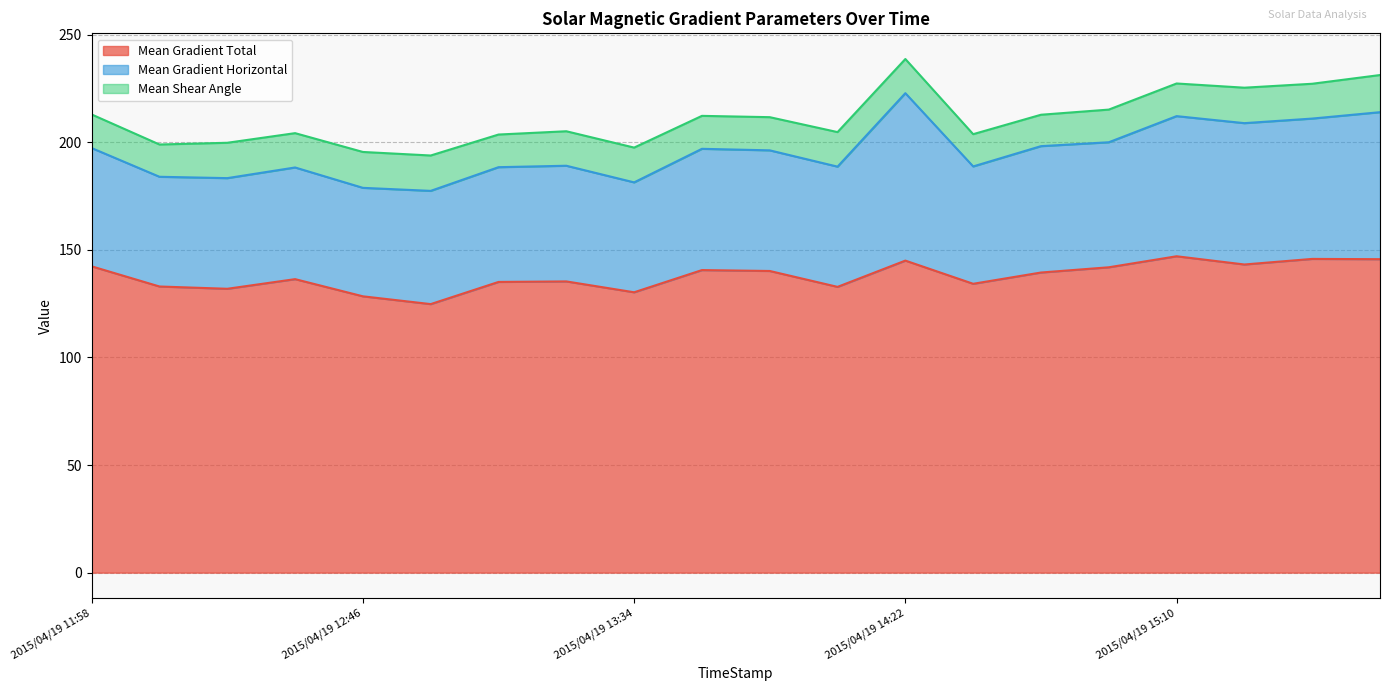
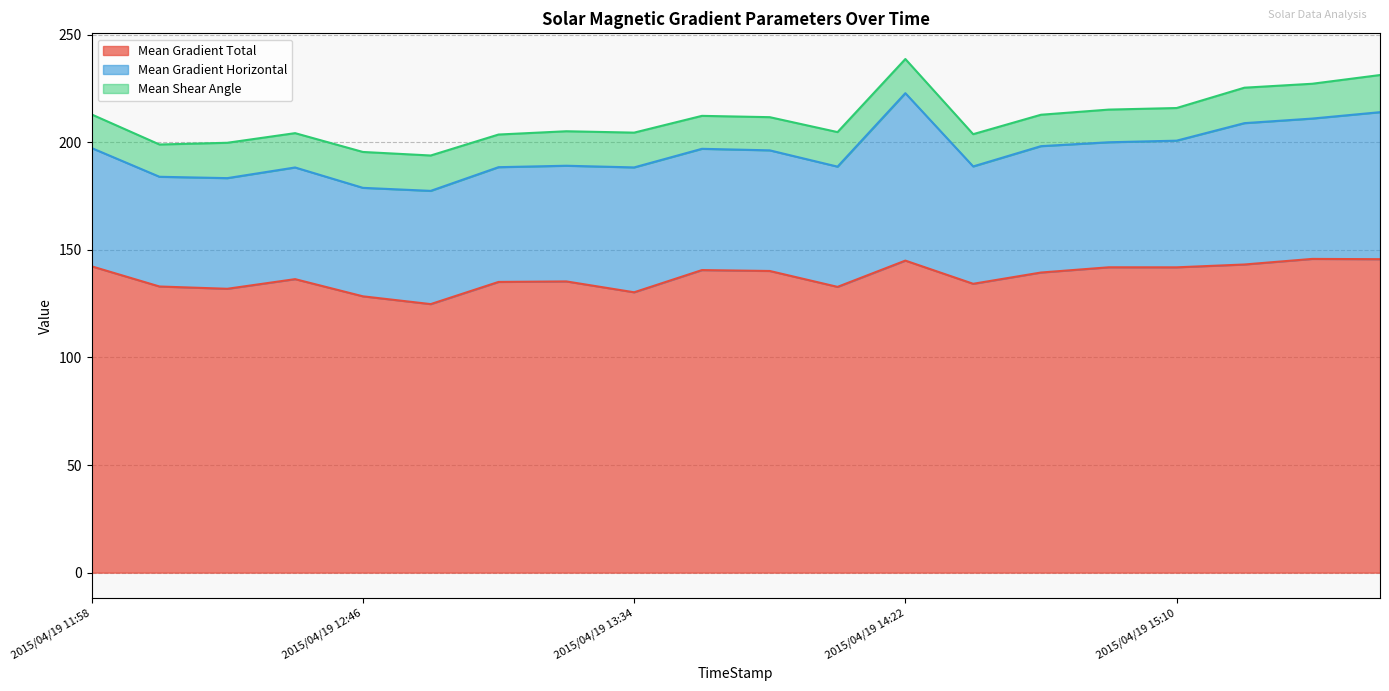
Mean Gradient Horizontal, 2015/04/19 13:34: 51 -> 58
Mean Gradient Total, 2015/04/19 15:10: 147 -> 142
Mean Gradient Horizontal, 2015/04/19 15:10: 65 -> 59
